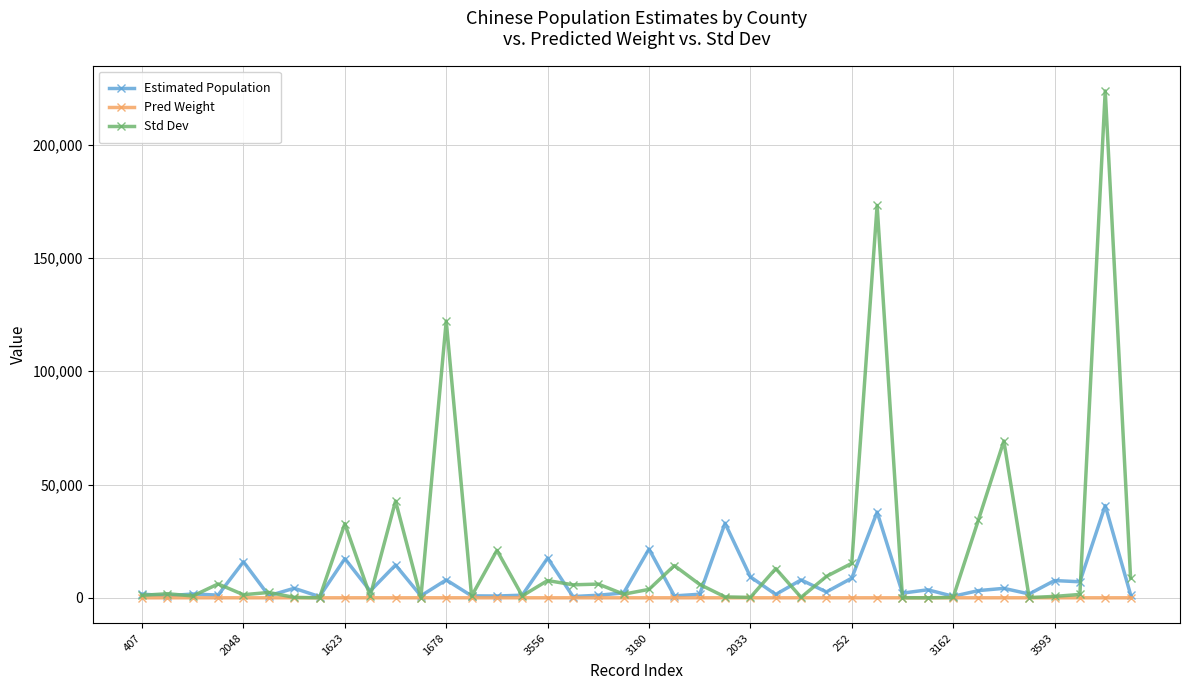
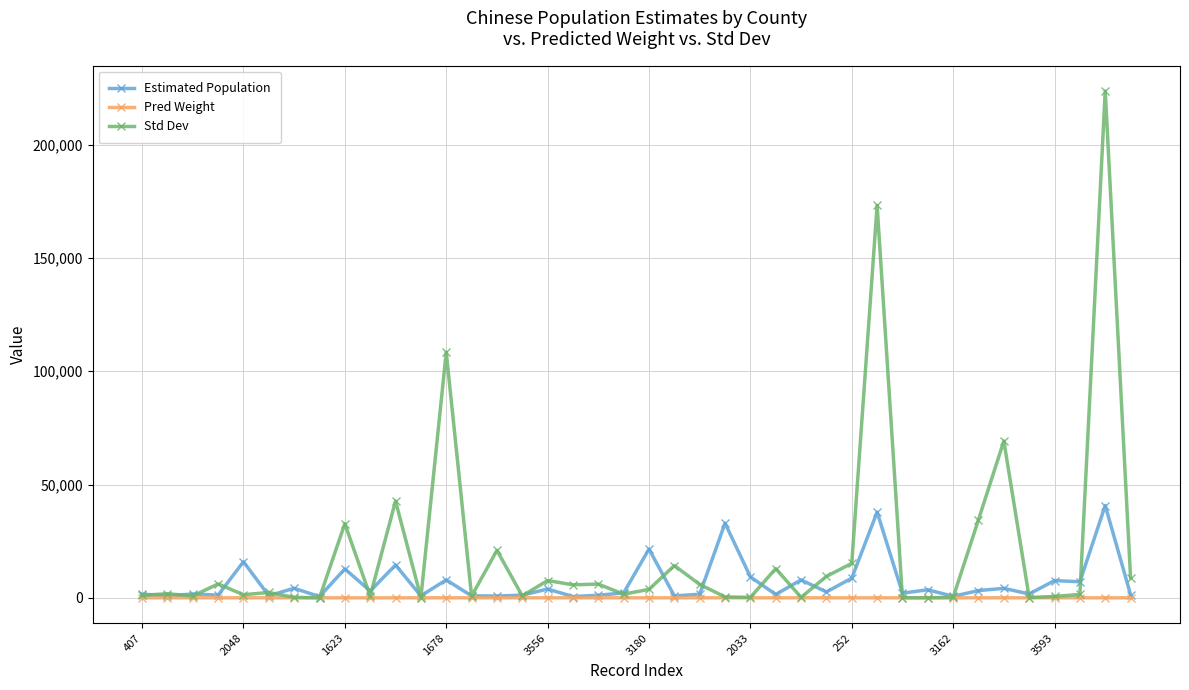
Estimated Population, 1623: 17,000 -> 13,000
Std Dev, 1678: 122,000 -> 108,000
Estimated Population, 3556: 18,000 -> 4,000
